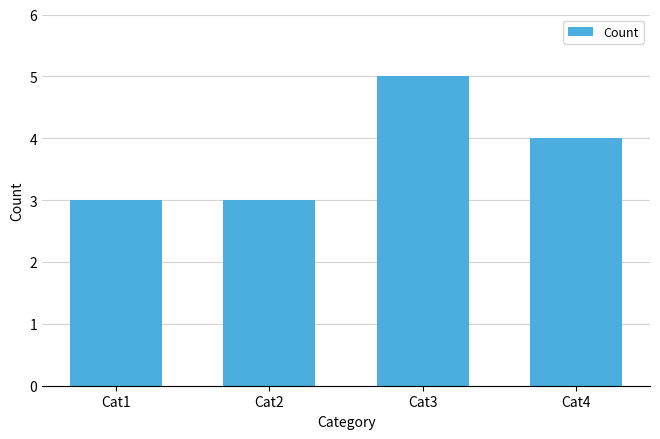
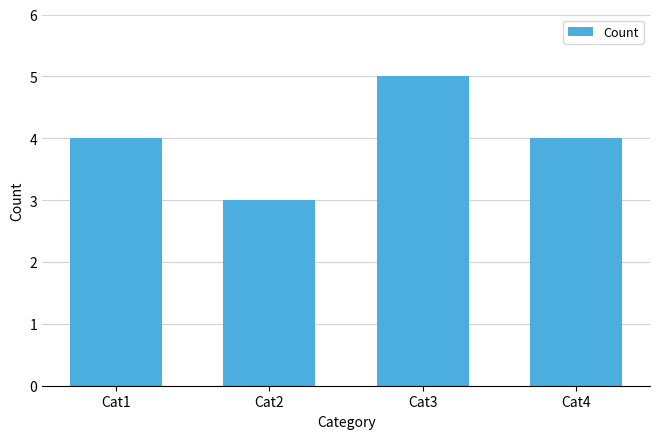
Cat1: 3 -> 4
